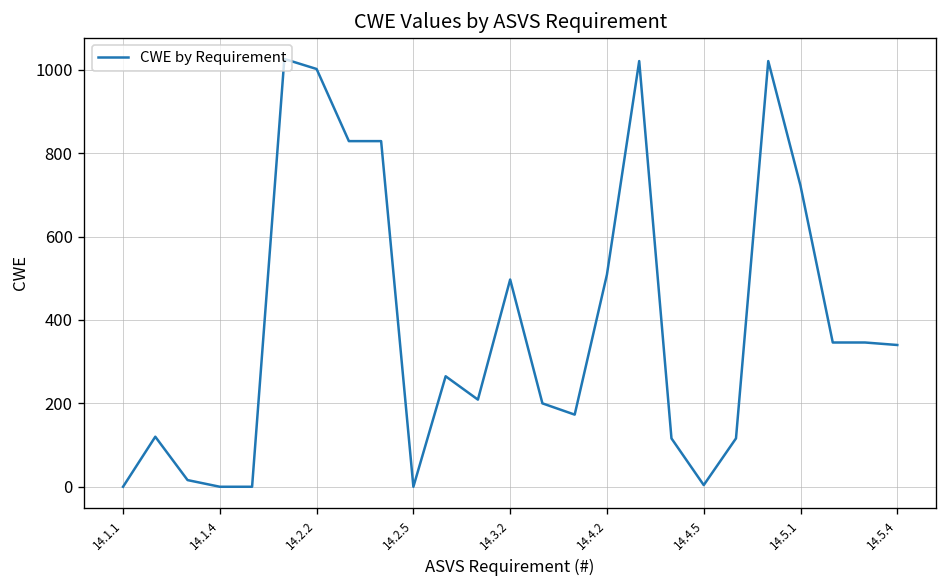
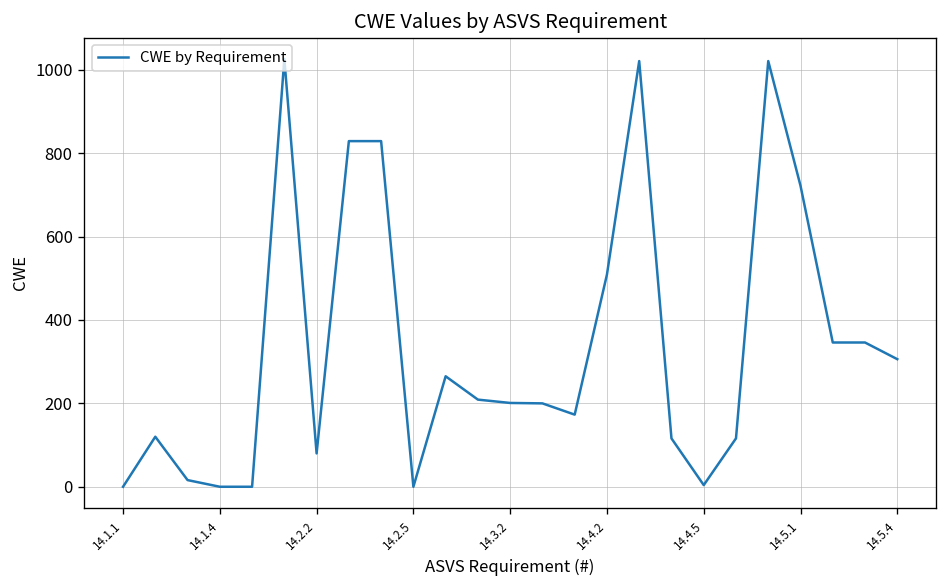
14.2.2: 1000 -> 80
14.3.2: 500 -> 200
14.5.4: 340 -> 310
